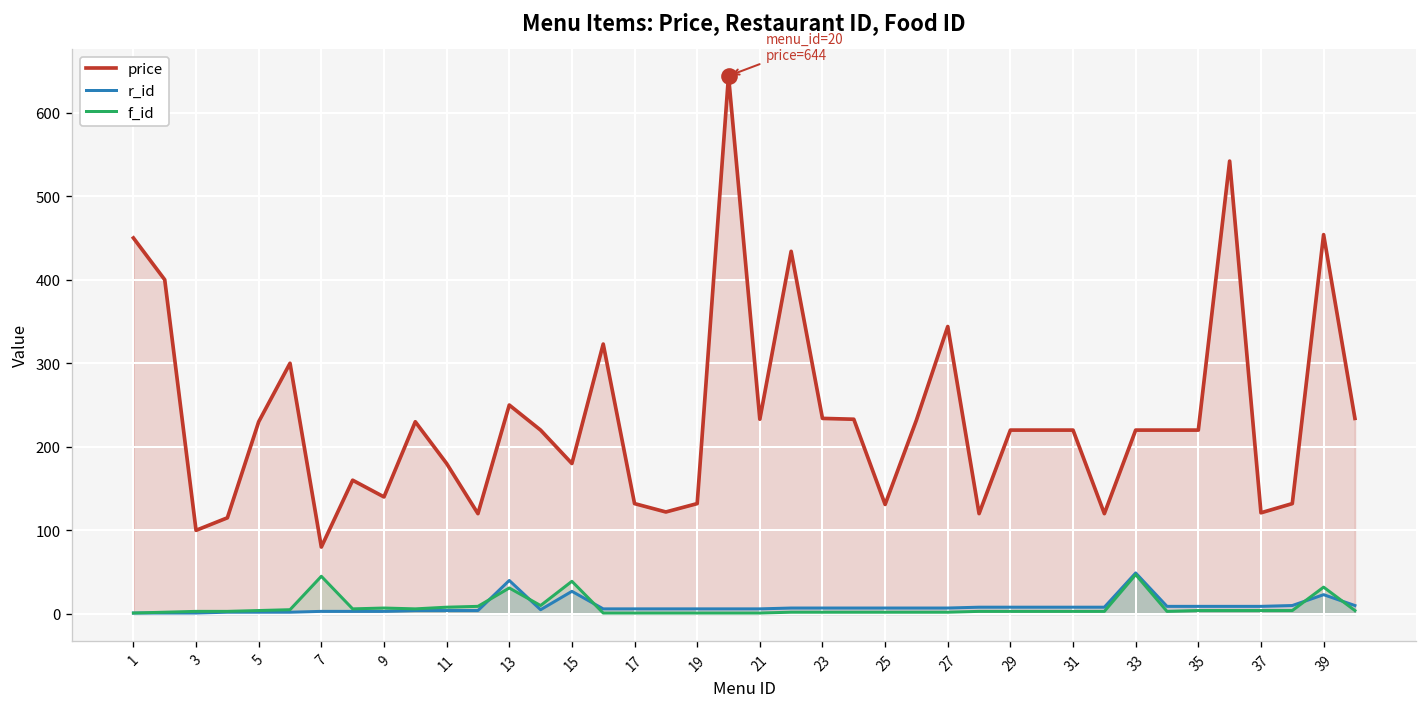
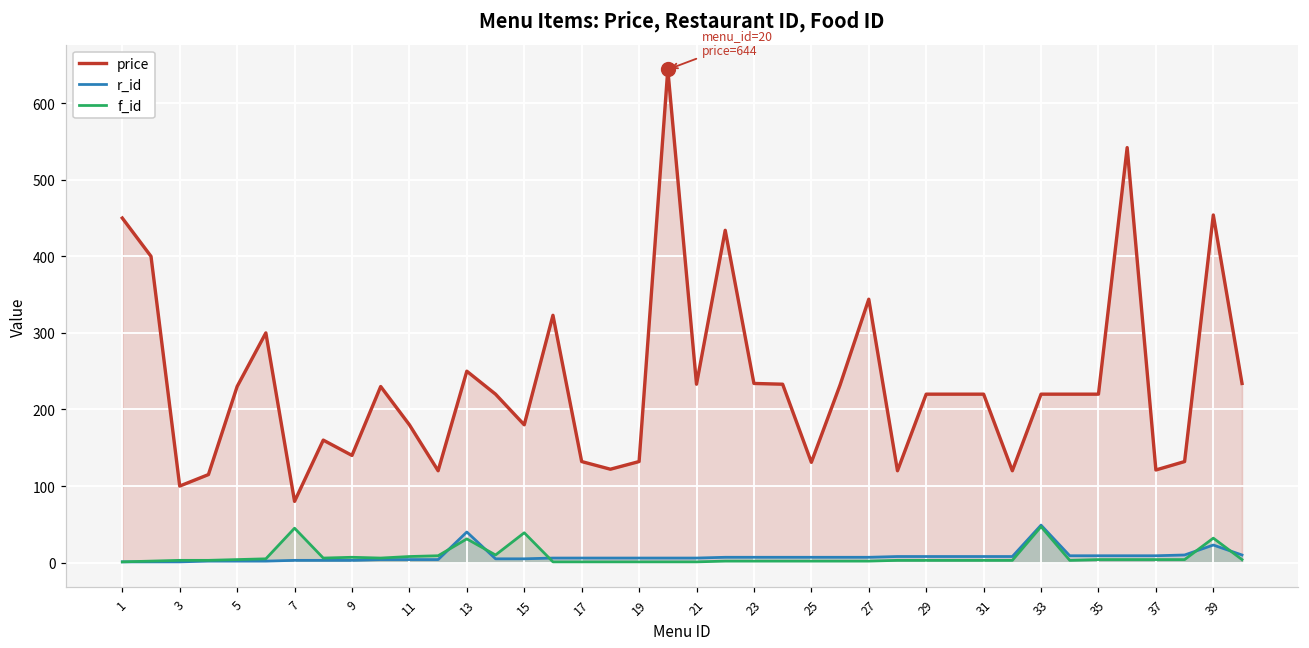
r_id, 15: 30 -> 10
